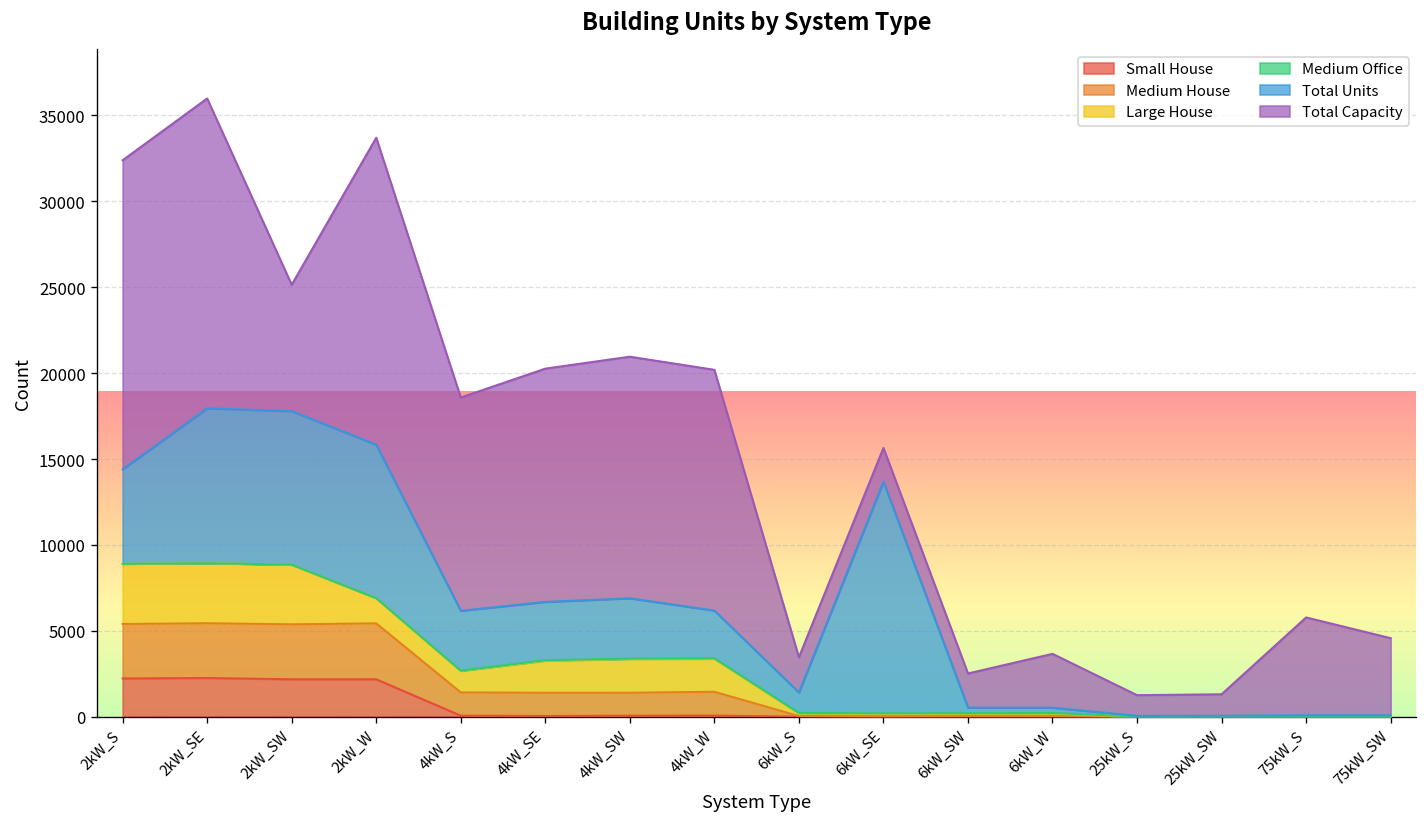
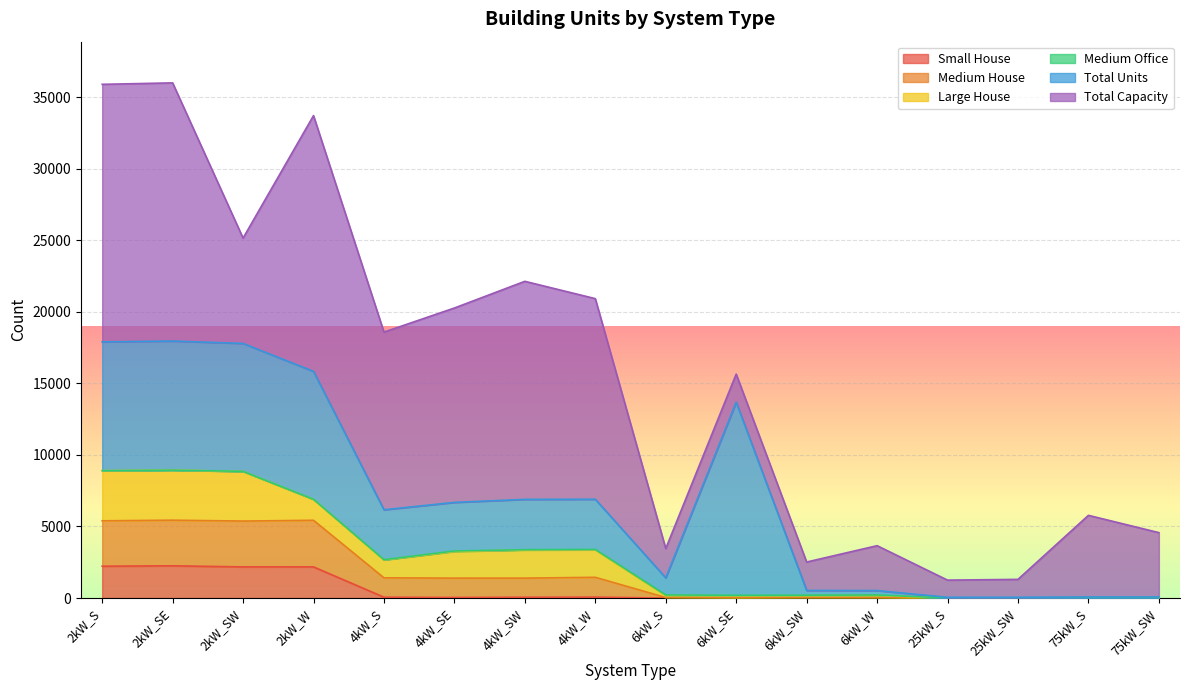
Total Units, 2kW_S: 5500 -> 9000
Total Capacity, 4kW_SW: 14100 -> 15200
Total Units, 4kW_W: 2800 -> 3500
